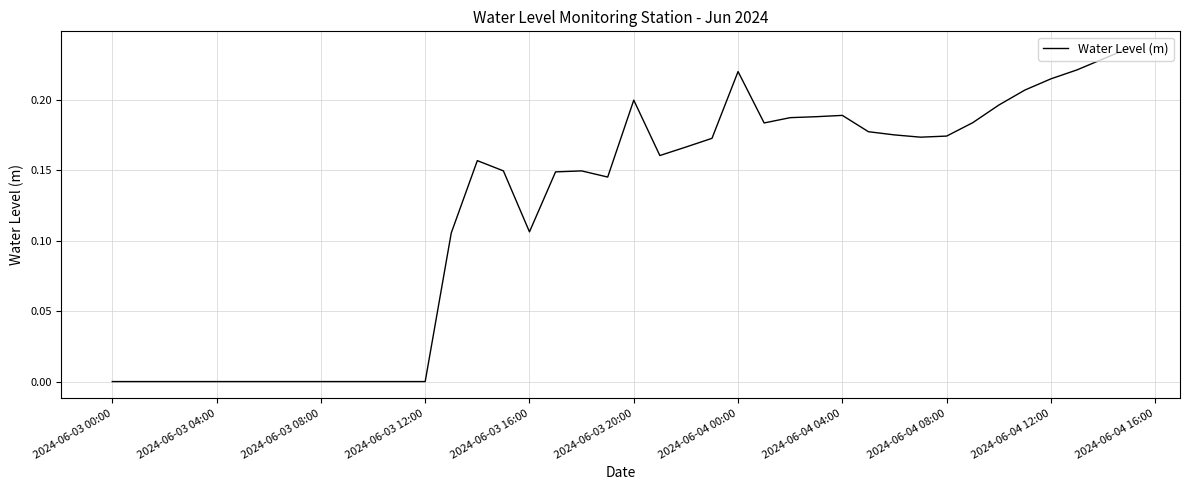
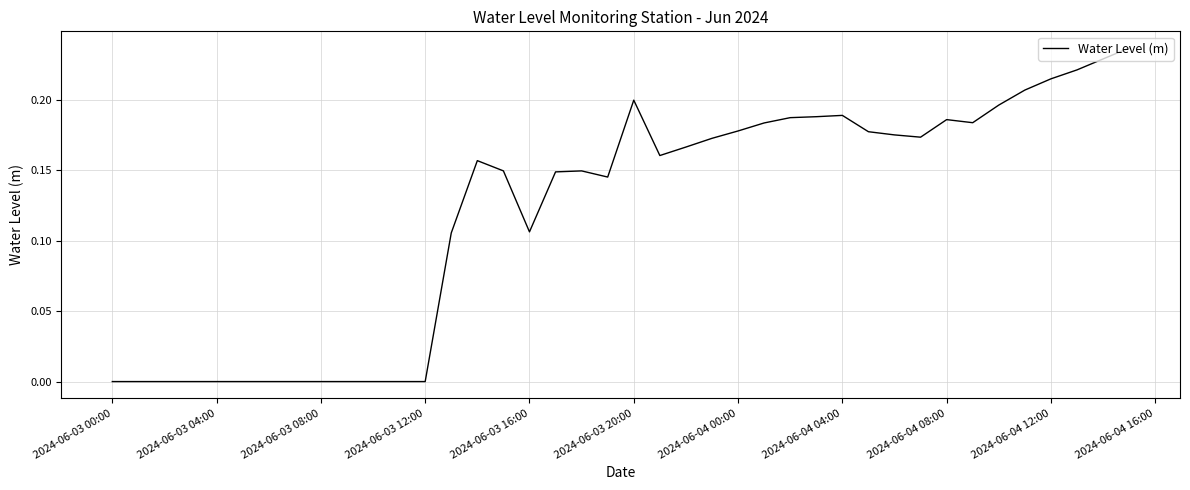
2024-06-04 00:00: 0.220 -> 0.178
2024-06-04 08:00: 0.174 -> 0.186
